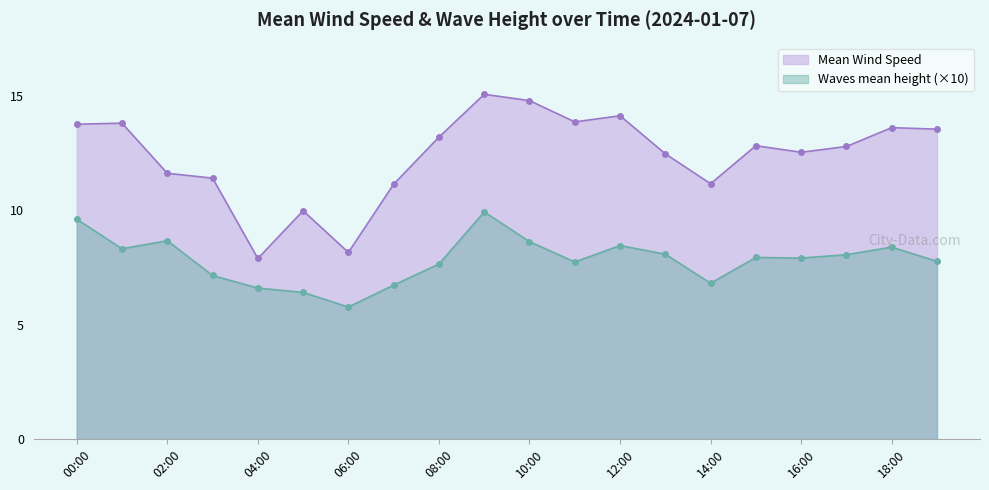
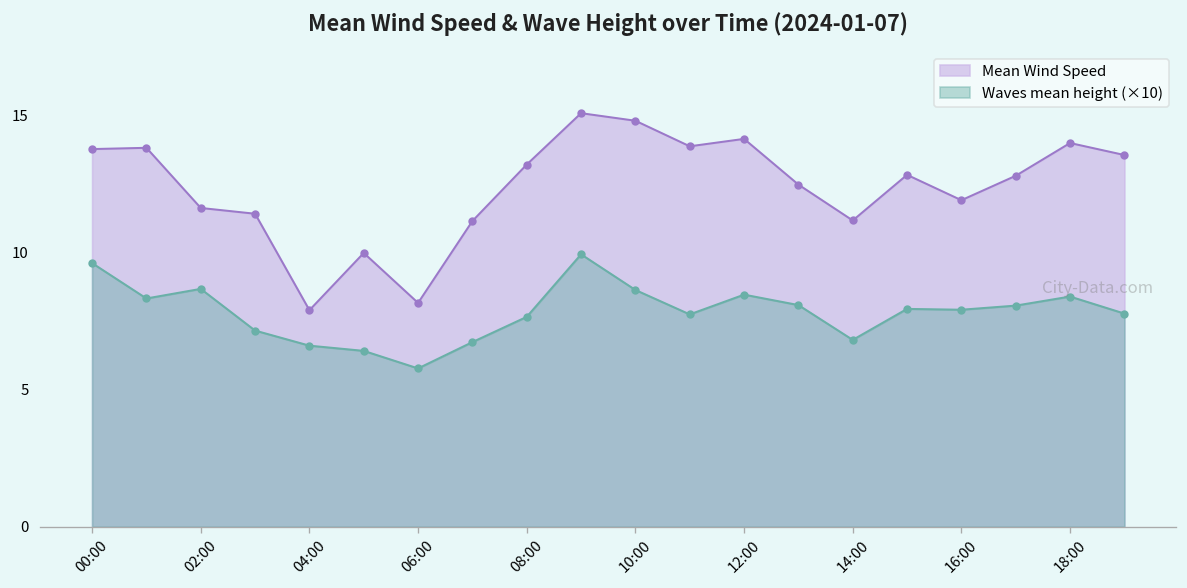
Mean Wind Speed, 16:00: 12.5 -> 11.9
Mean Wind Speed, 18:00: 13.6 -> 14.0
